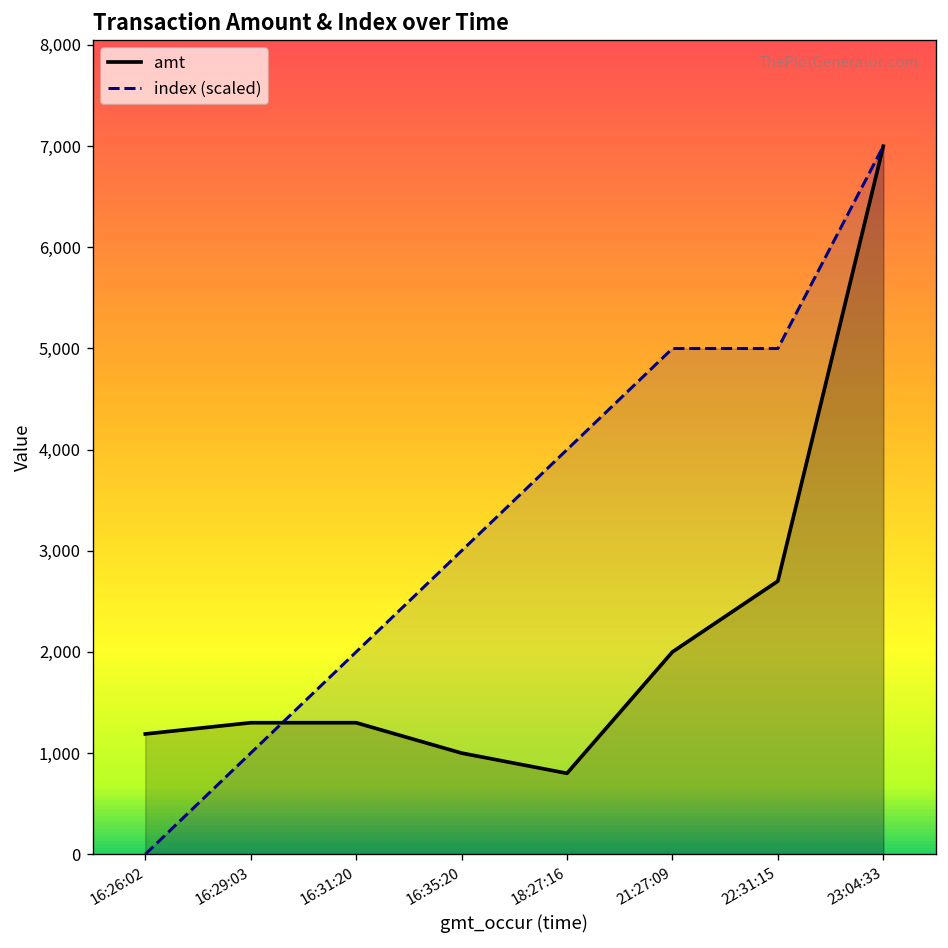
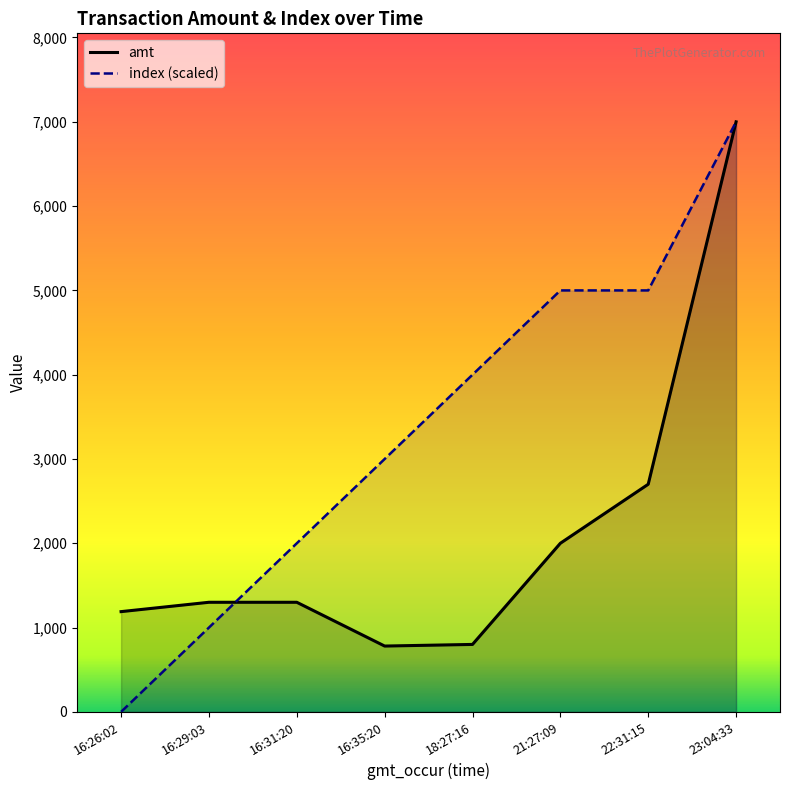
amt, 16:35:20: 1,000 -> 800
